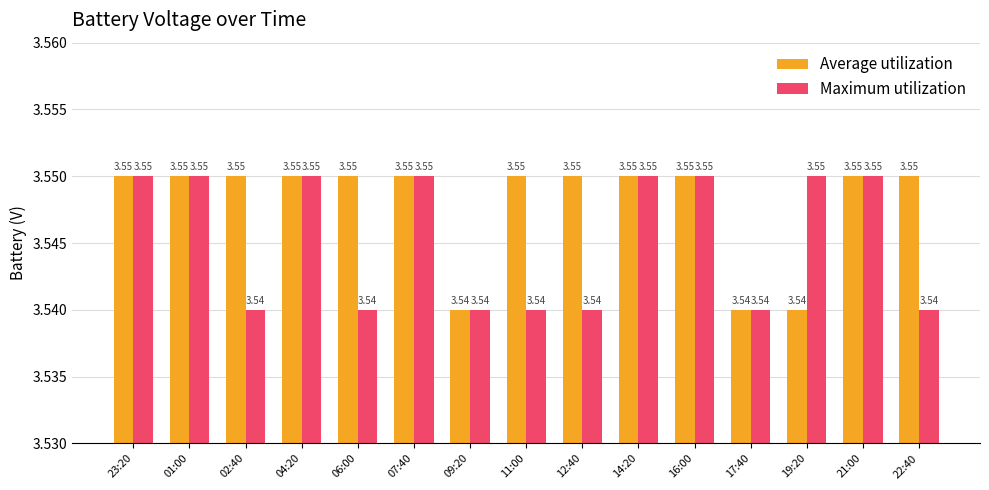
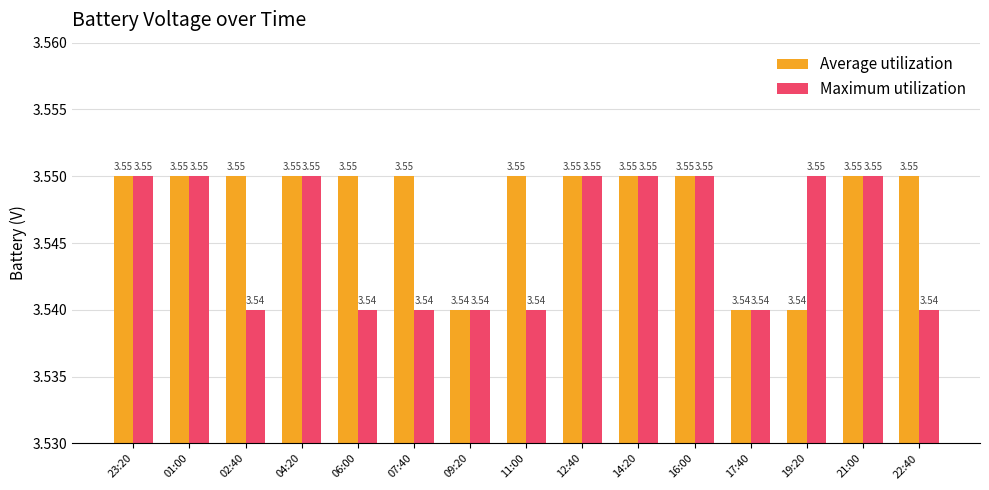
Maximum utilization, 07:40: 3.55 -> 3.54
Maximum utilization, 12:40: 3.54 -> 3.55
